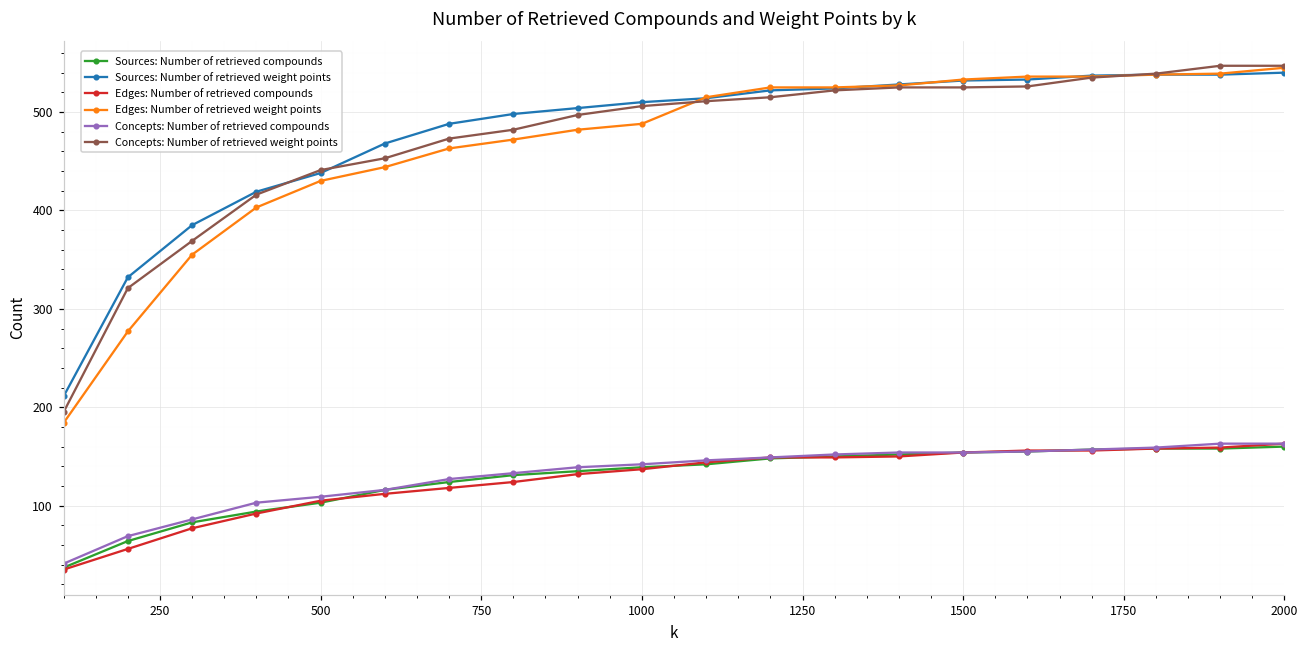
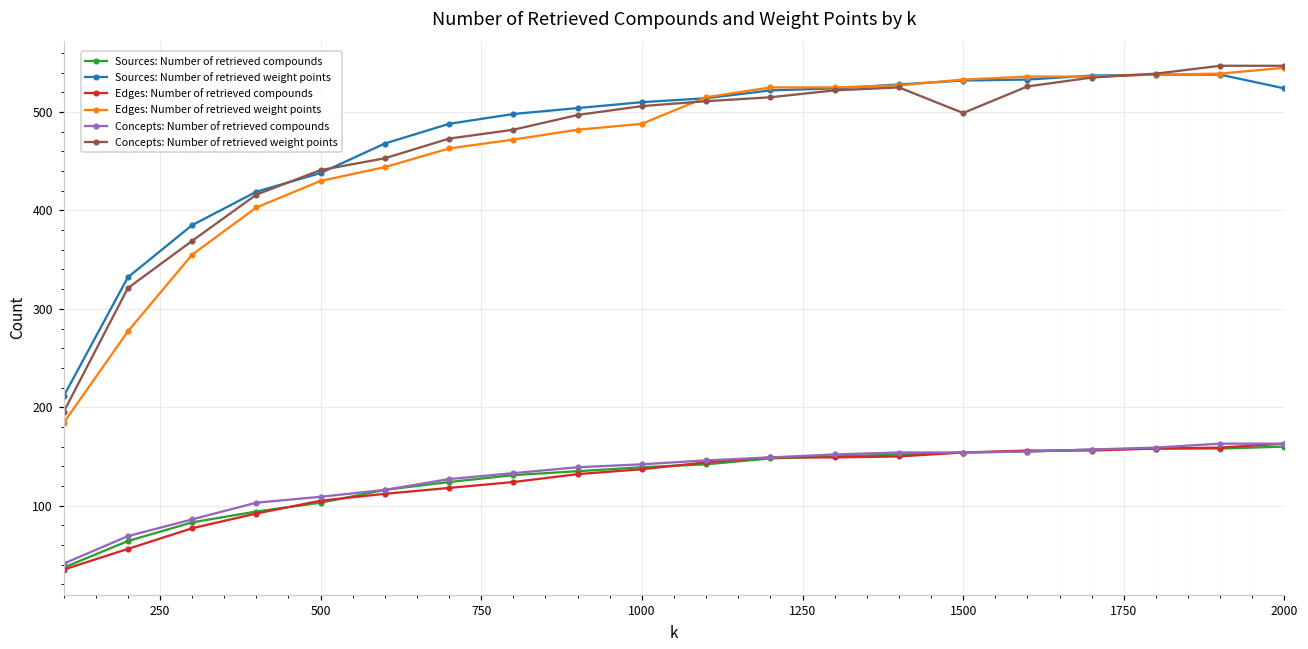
Concepts: Number of retrieved weight points, 1500: 530 -> 500
Sources: Number of retrieved weight points, 2000: 540 -> 520
